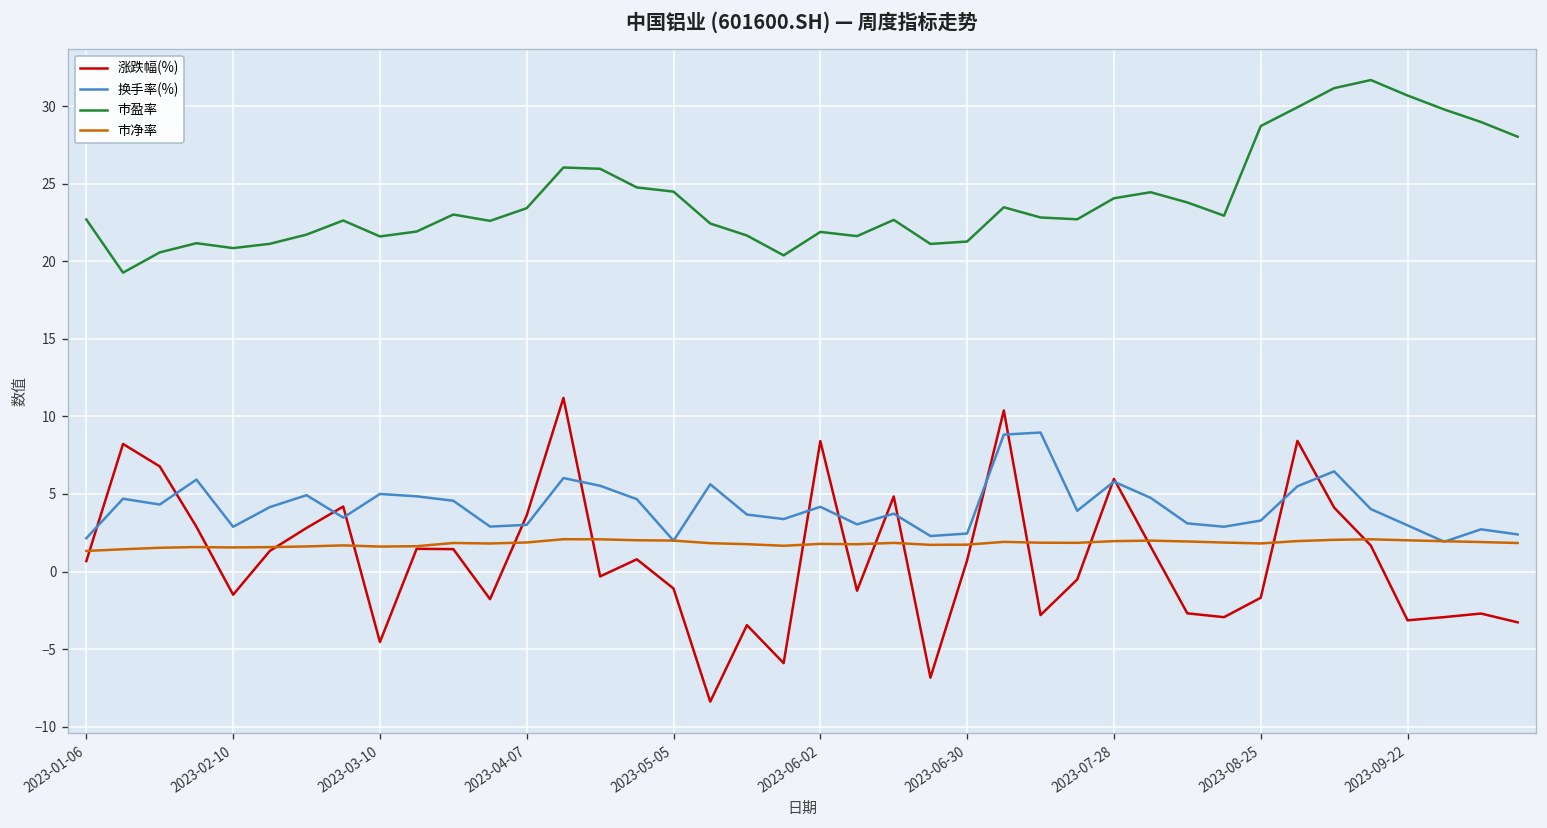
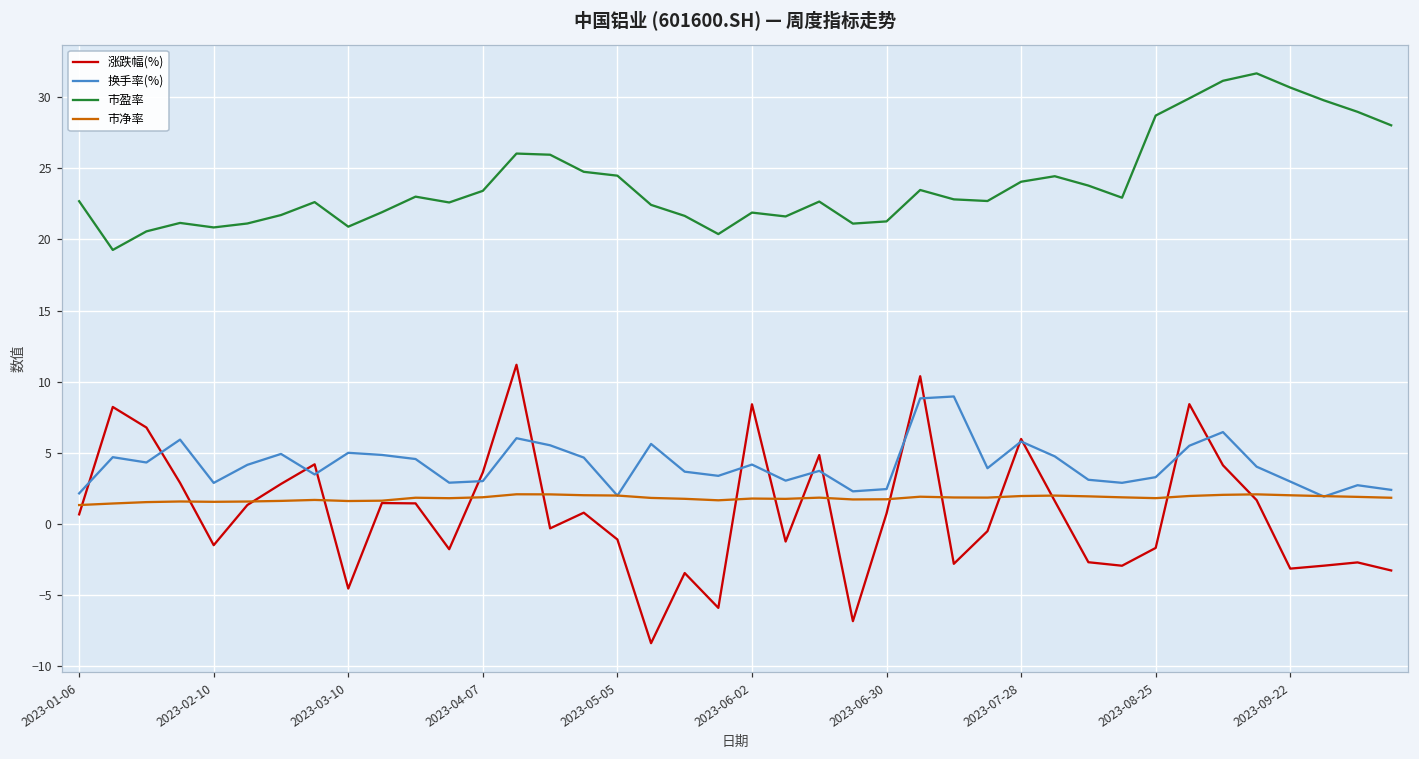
市盈率, 2023-03-10: 21.6 -> 20.9
